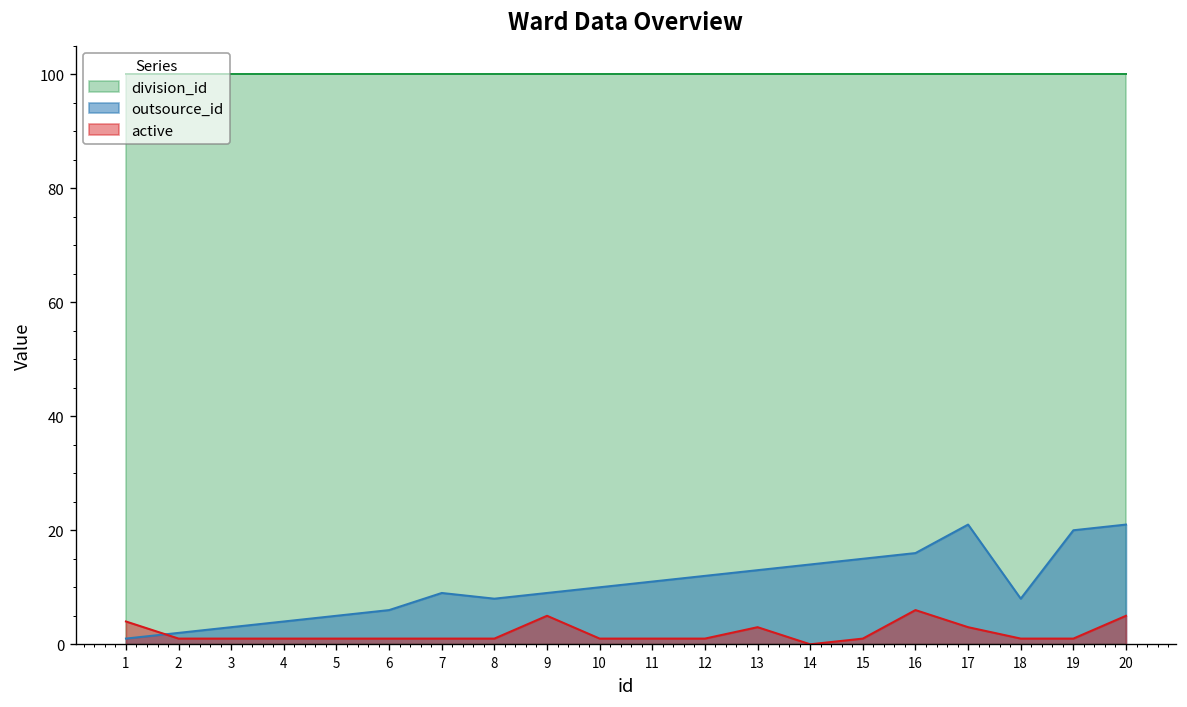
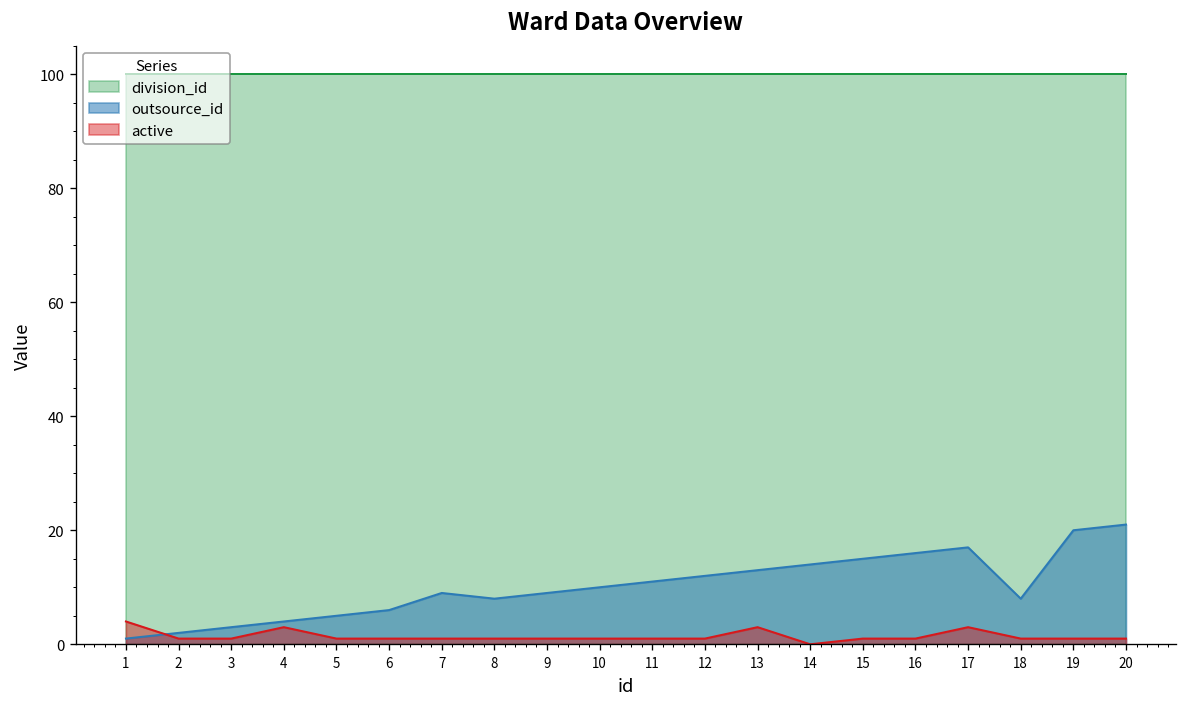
active, 4: 1 -> 3
active, 9: 5 -> 1
active, 16: 6 -> 1
outsource_id, 17: 21 -> 17
active, 20: 5 -> 1
